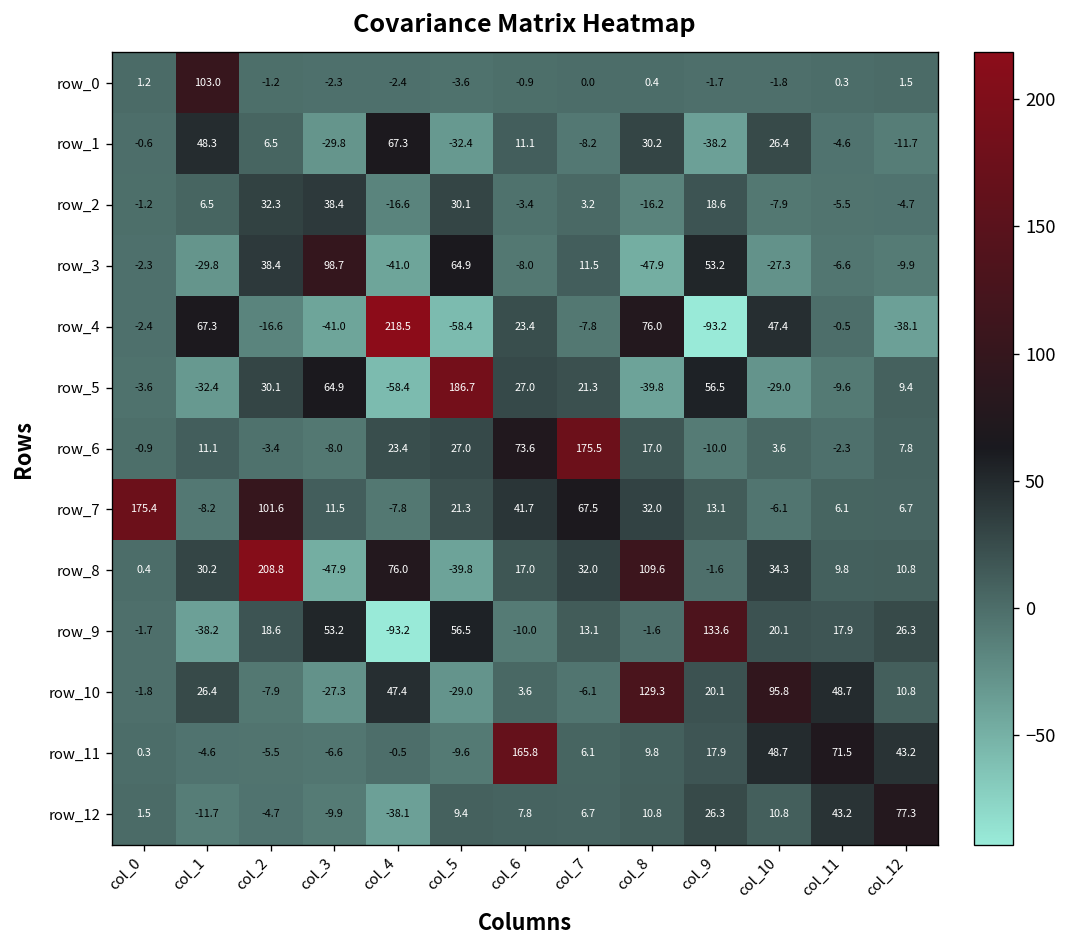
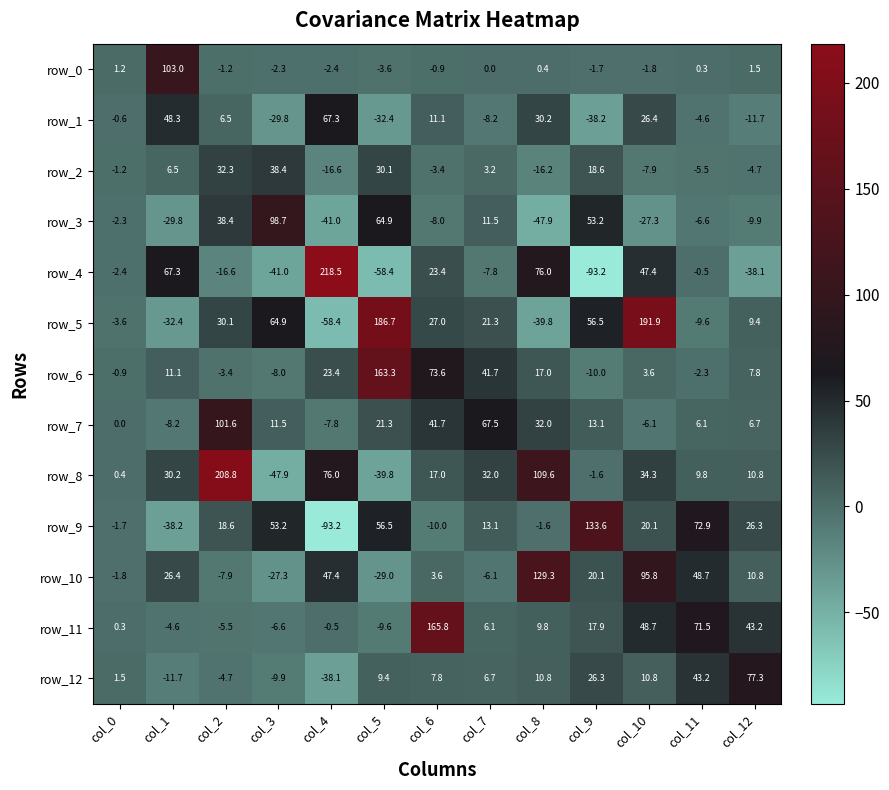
row_5, col_10: -29.0 -> 191.9
row_6, col_5: 27.0 -> 163.3
row_6, col_7: 175.5 -> 41.7
row_7, col_0: 175.4 -> 0.0
row_9, col_11: 17.9 -> 72.9
